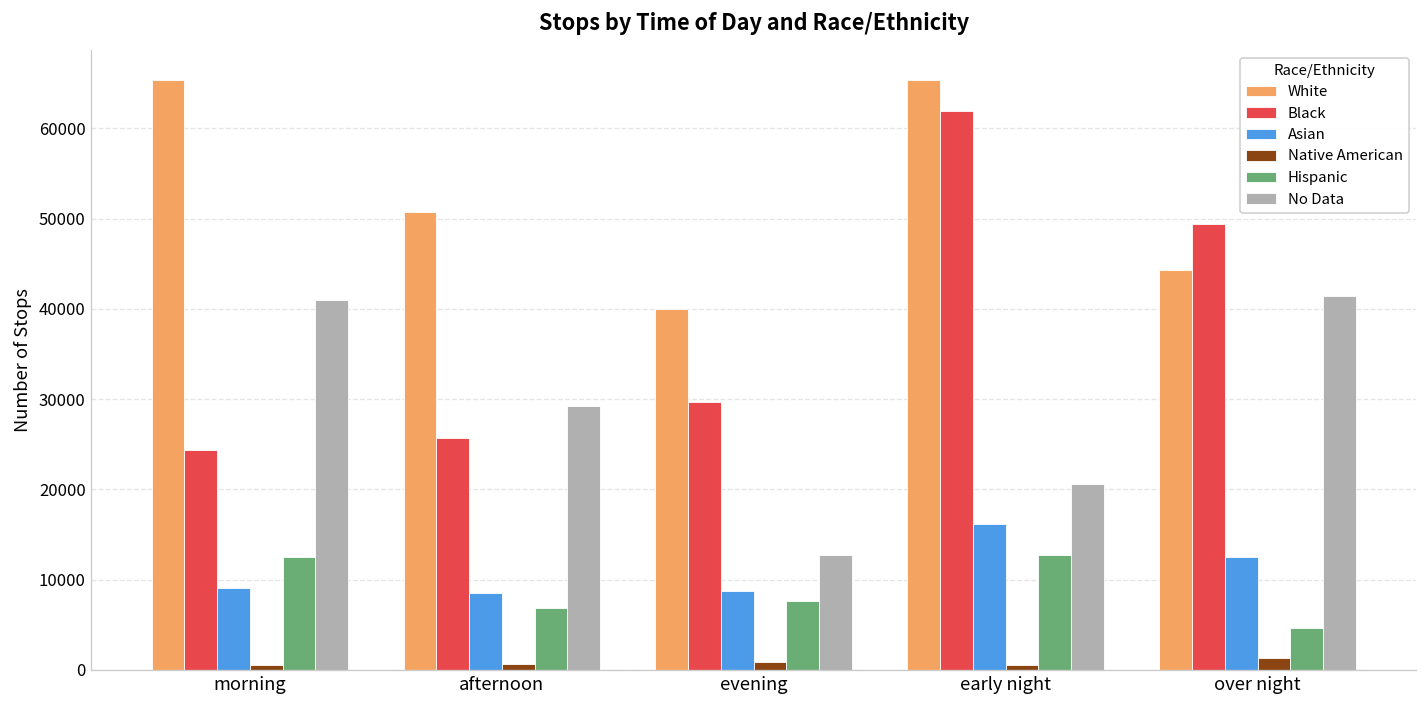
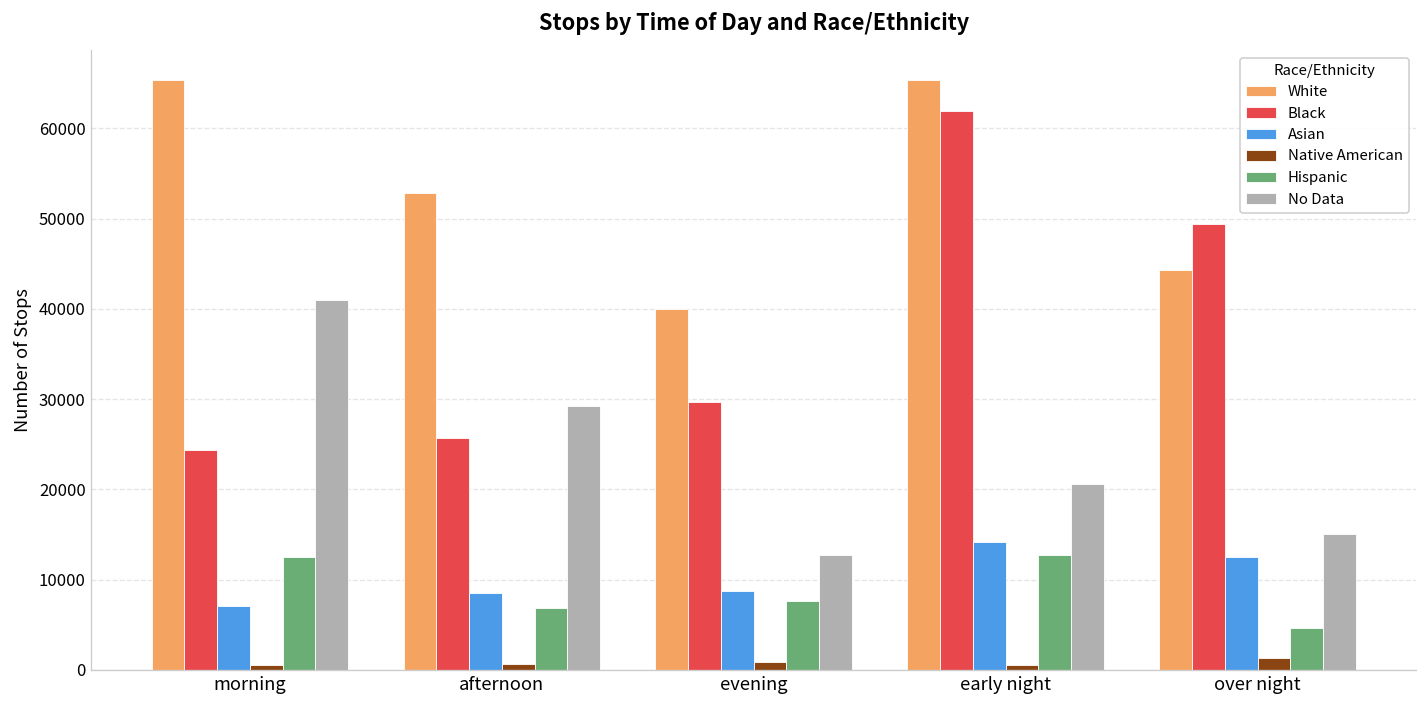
Asian, morning: 9000 -> 7000
White, afternoon: 51000 -> 53000
Asian, early night: 16000 -> 14000
No Data, over night: 41000 -> 15000
